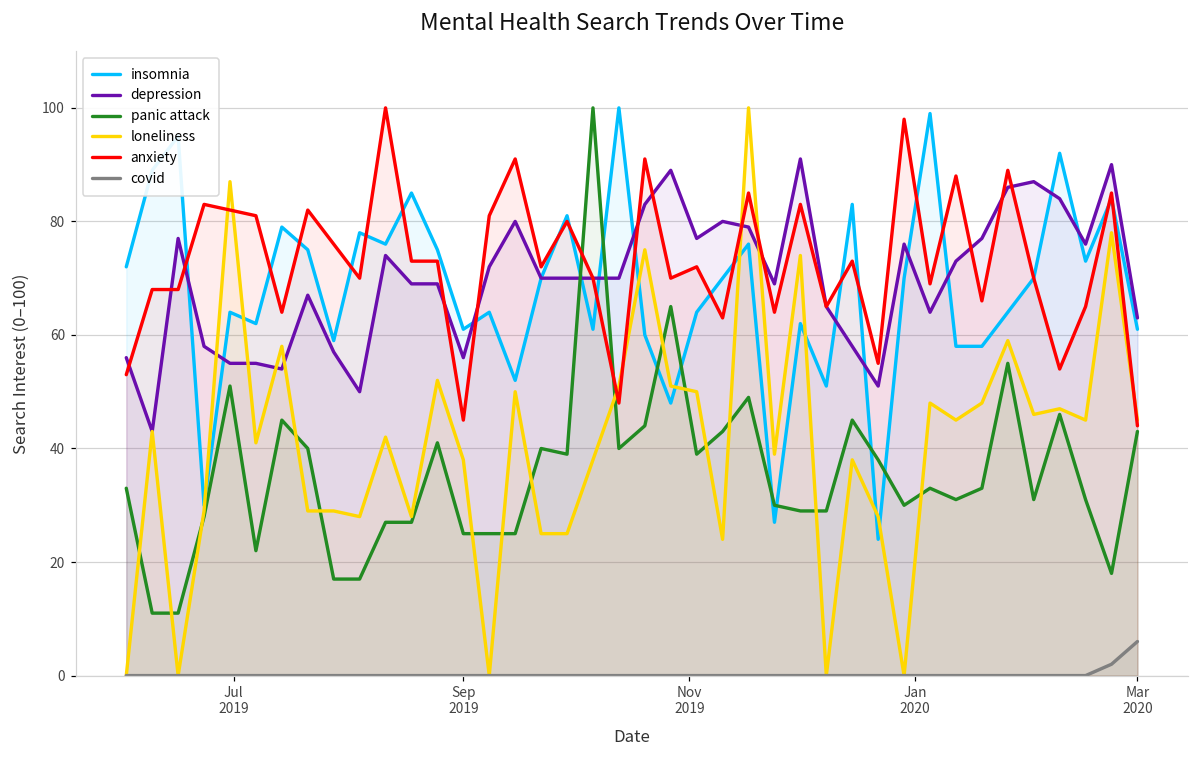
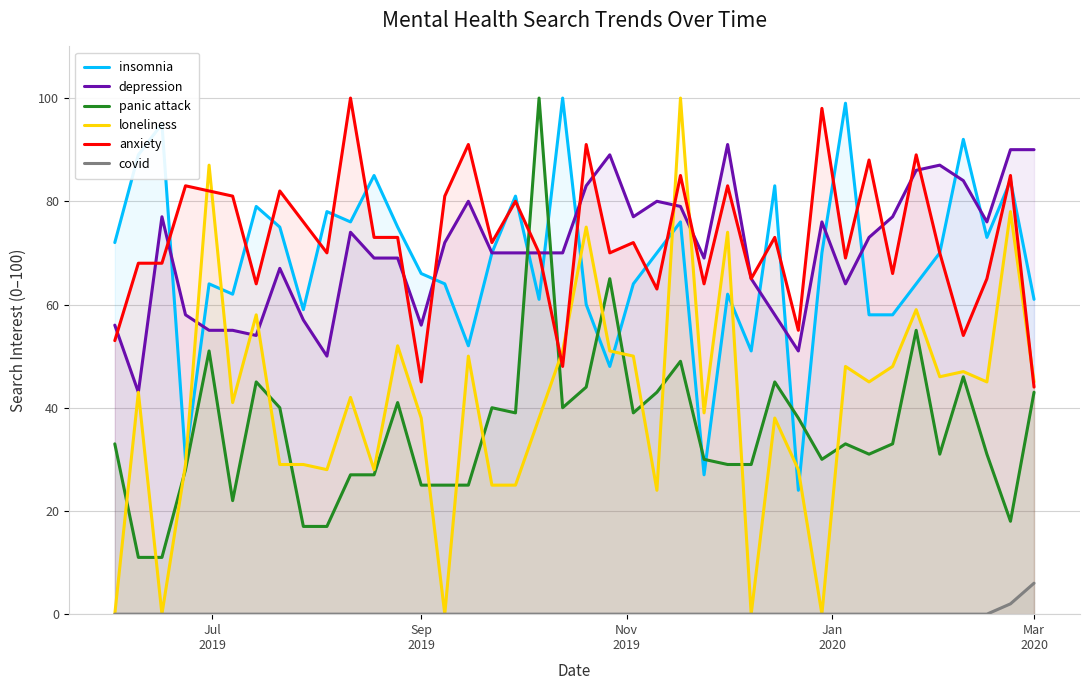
insomnia, Sep 2019: 61 -> 66
depression, Mar 2020: 63 -> 90
